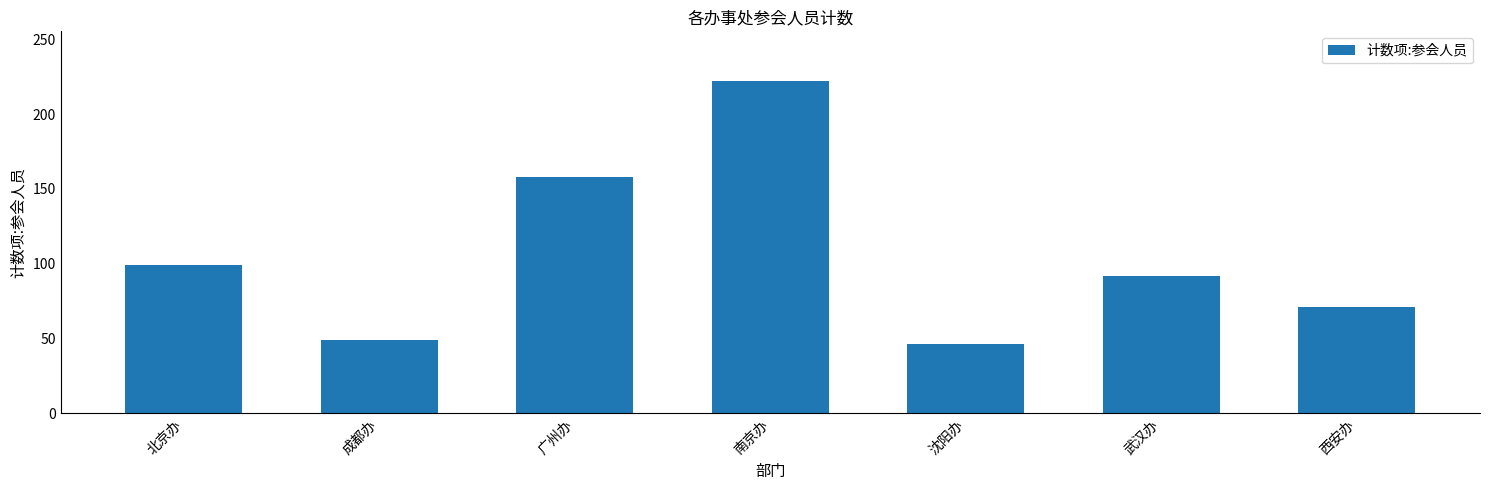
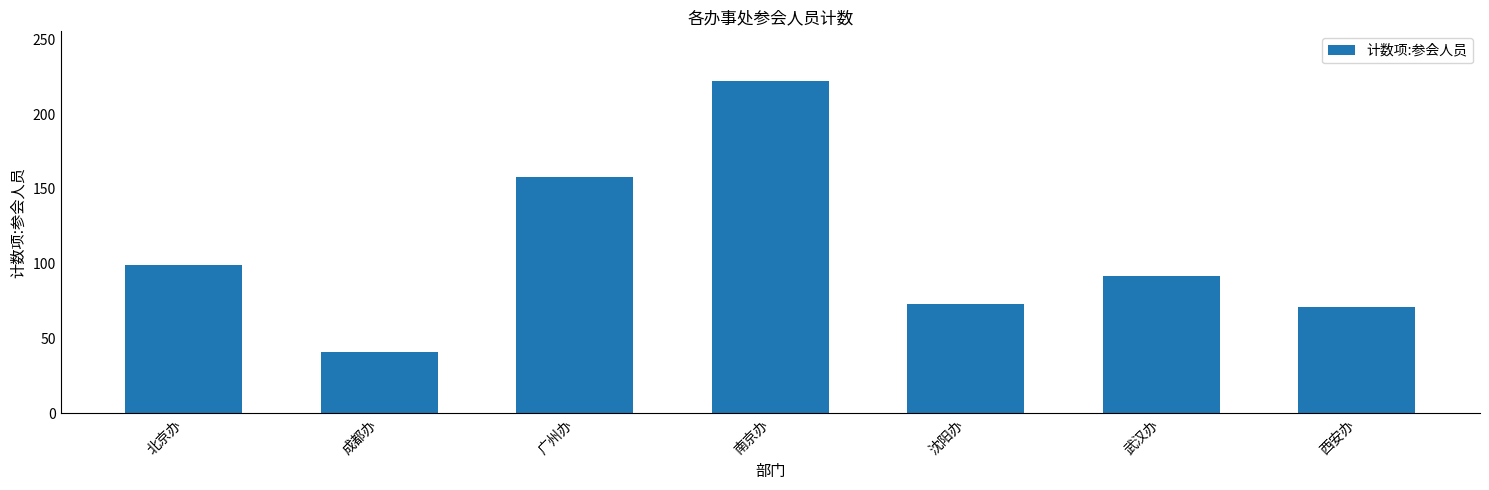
成都办: 49 -> 41
沈阳办: 46 -> 73
